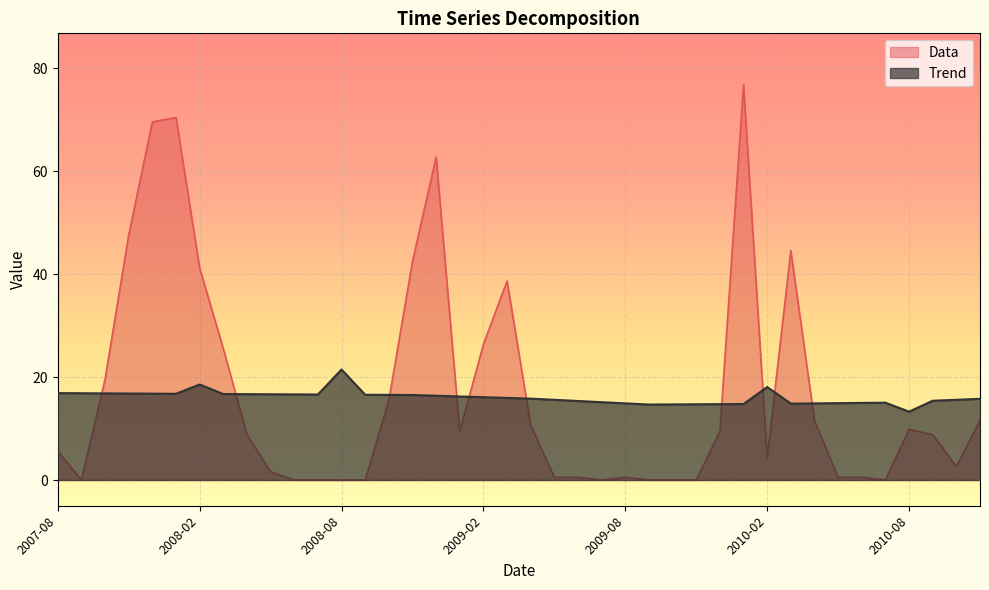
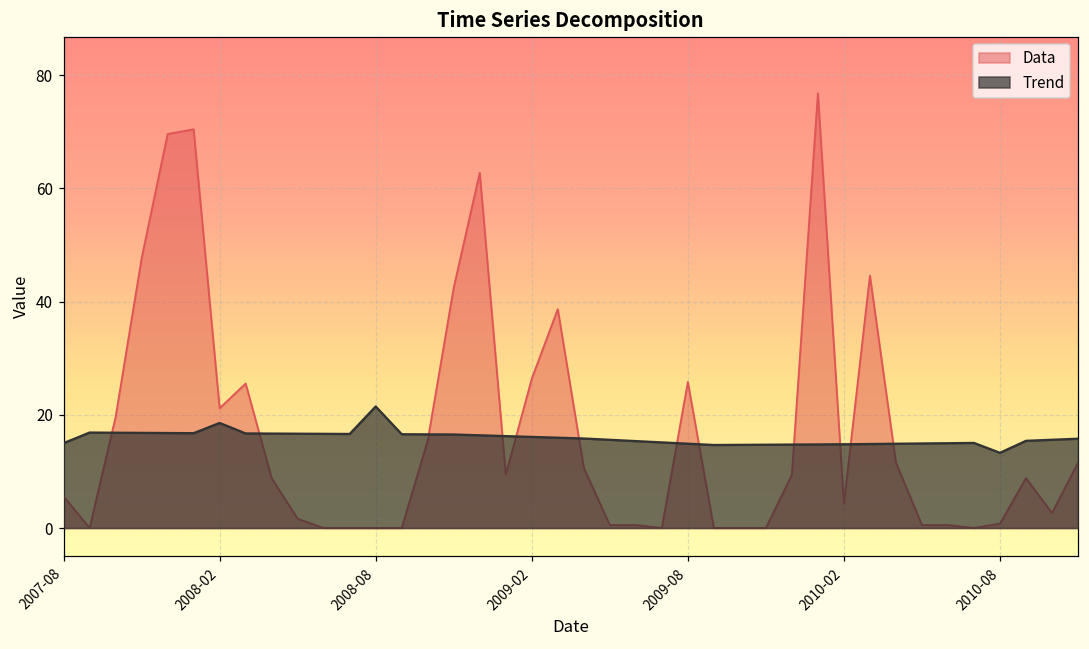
Trend, 2007-08: 17 -> 15
Data, 2008-02: 41 -> 21
Data, 2009-08: 1 -> 26
Trend, 2010-02: 18 -> 15
Data, 2010-08: 10 -> 1
